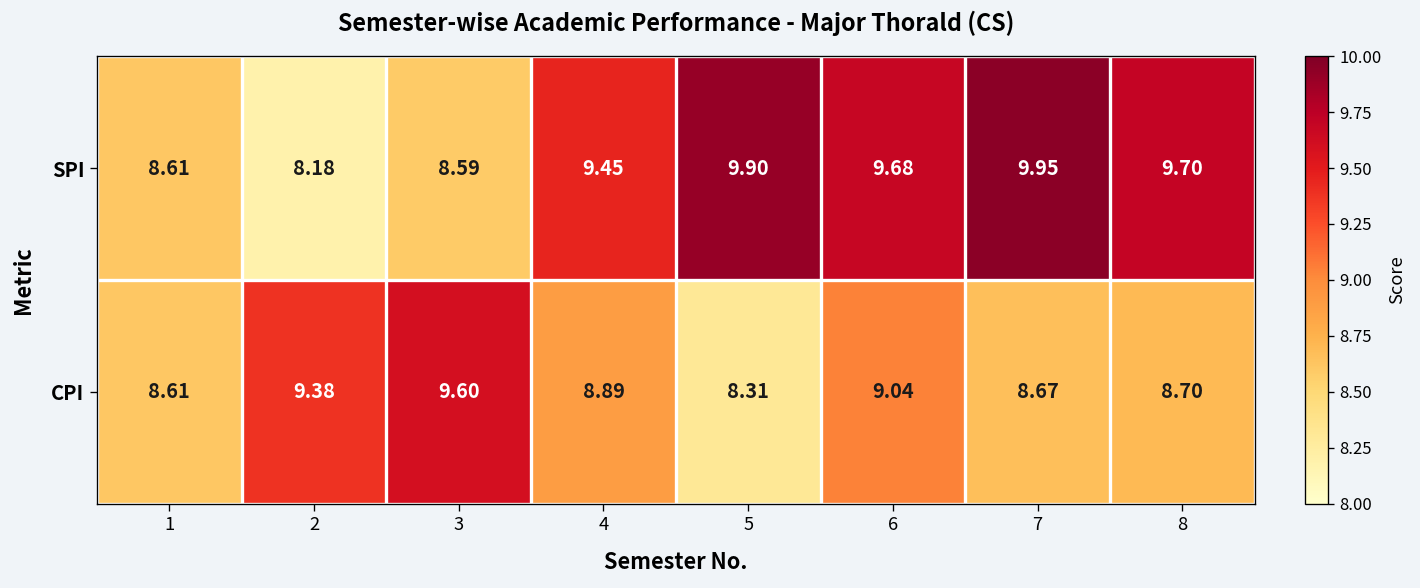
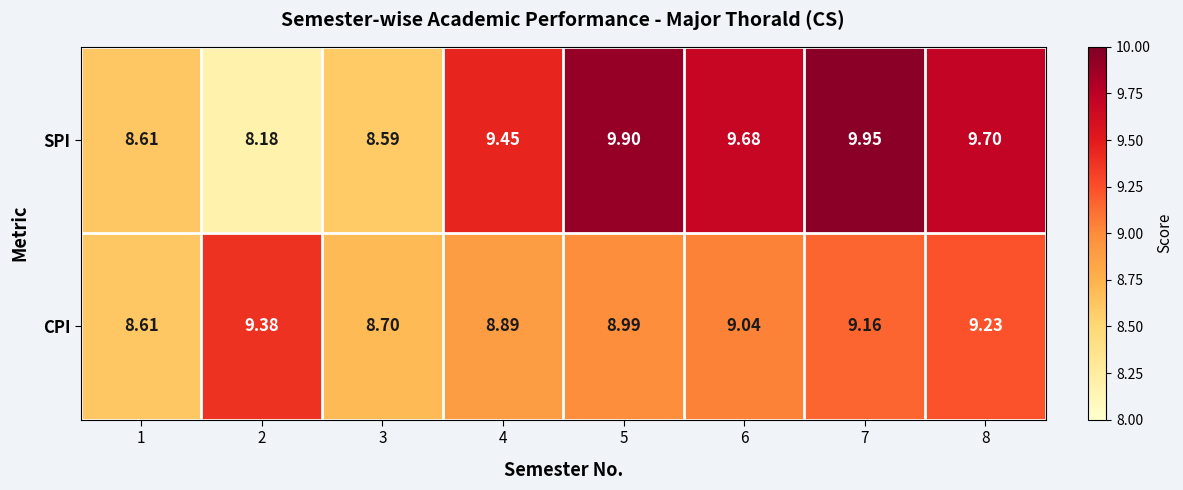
CPI, 3: 9.60 -> 8.70
CPI, 5: 8.31 -> 8.99
CPI, 7: 8.67 -> 9.16
CPI, 8: 8.70 -> 9.23
